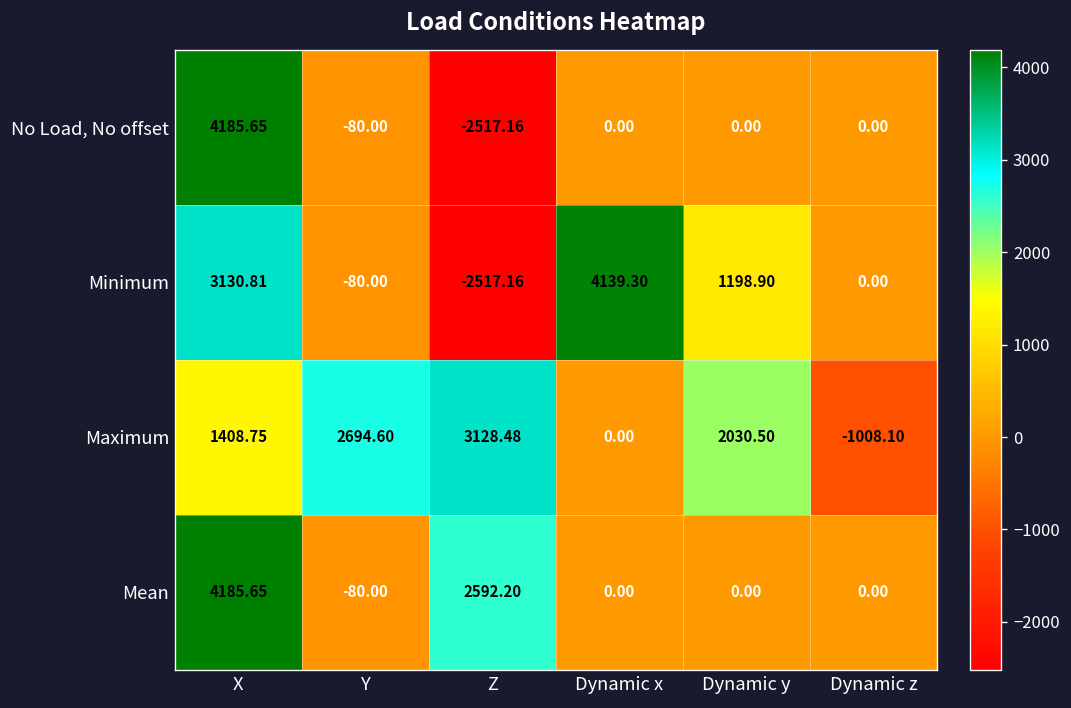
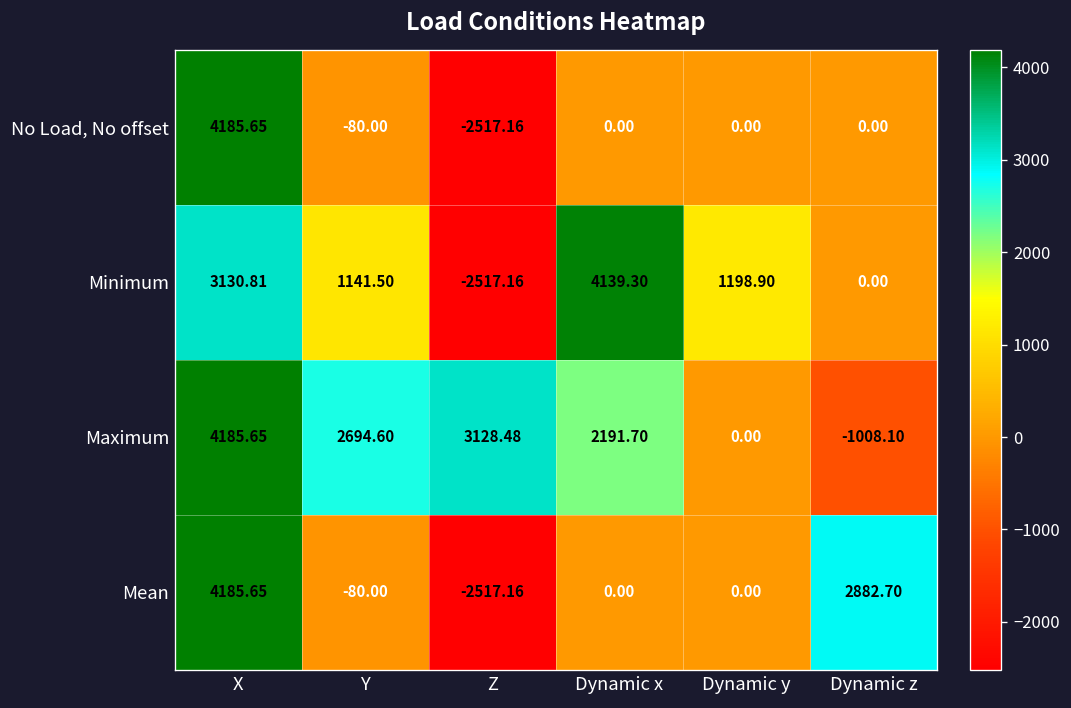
Minimum, Y: -80.00 -> 1141.50
Maximum, X: 1408.75 -> 4185.65
Maximum, Dynamic x: 0.00 -> 2191.70
Maximum, Dynamic y: 2030.50 -> 0.00
Mean, Z: 2592.20 -> -2517.16
Mean, Dynamic z: 0.00 -> 2882.70
